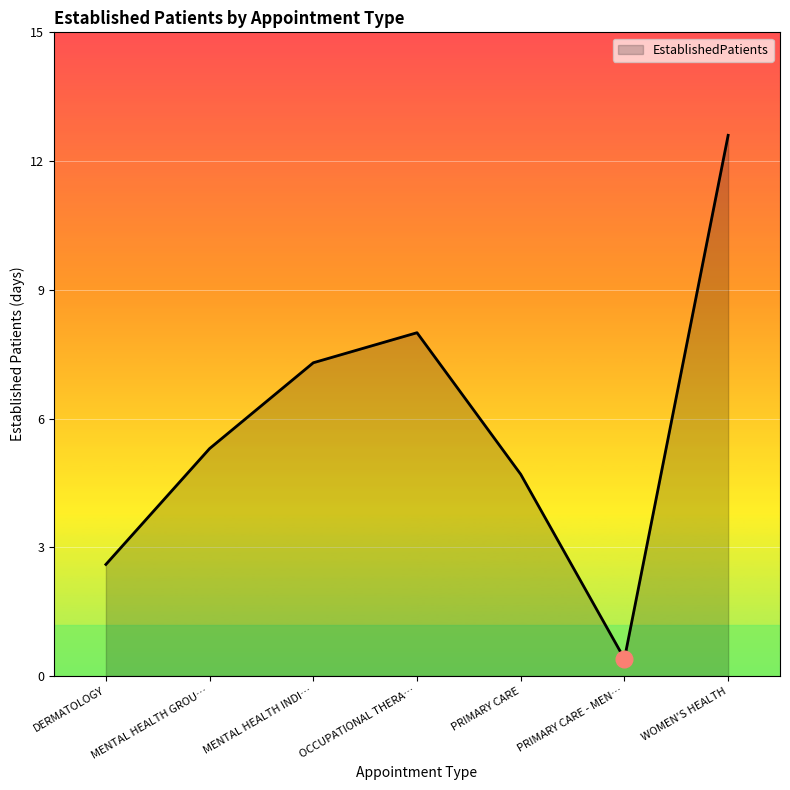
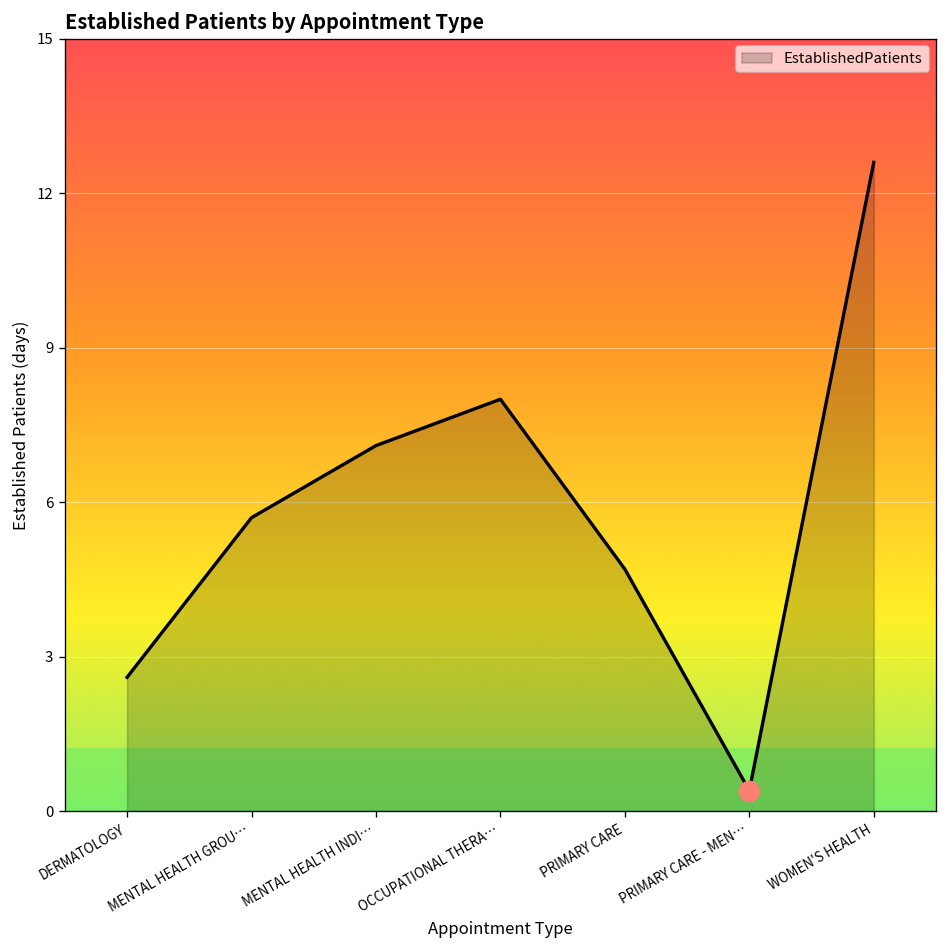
EstablishedPatients, MENTAL HEALTH GROU…: 5.3 -> 5.7
EstablishedPatients, MENTAL HEALTH INDI…: 7.3 -> 7.1
